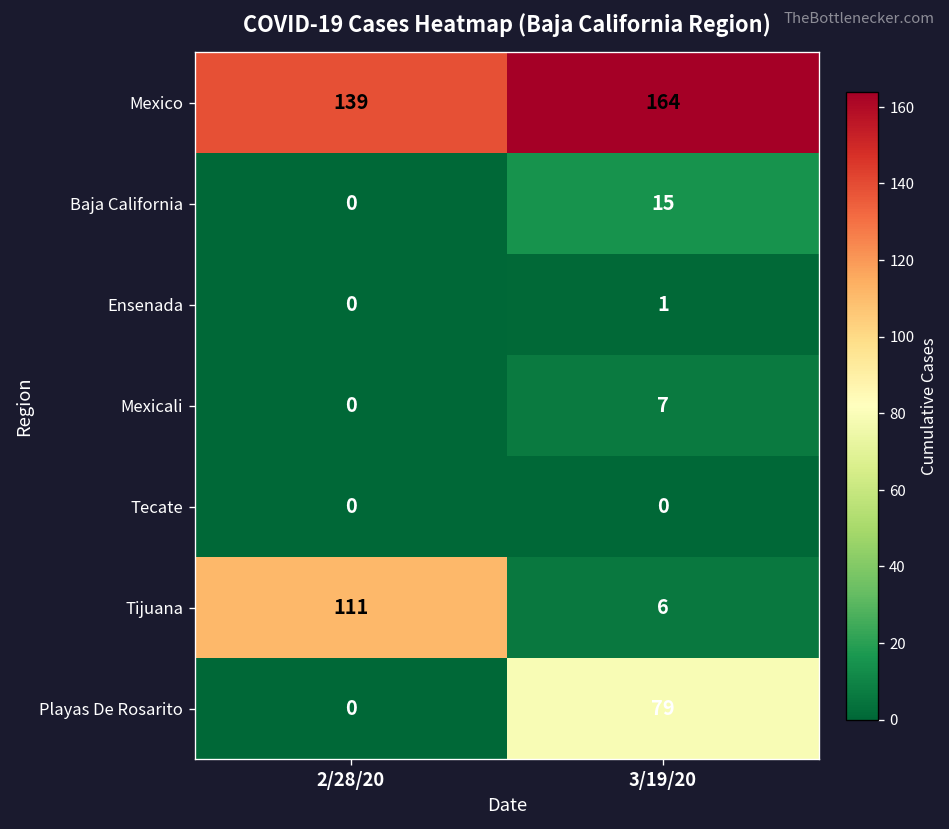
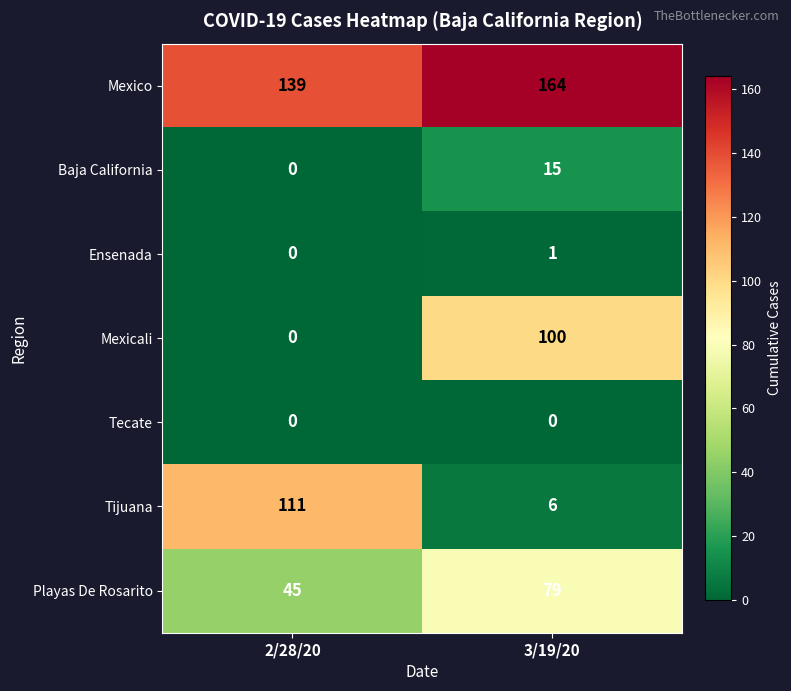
Mexicali, 3/19/20: 7 -> 100
Playas De Rosarito, 2/28/20: 0 -> 45
